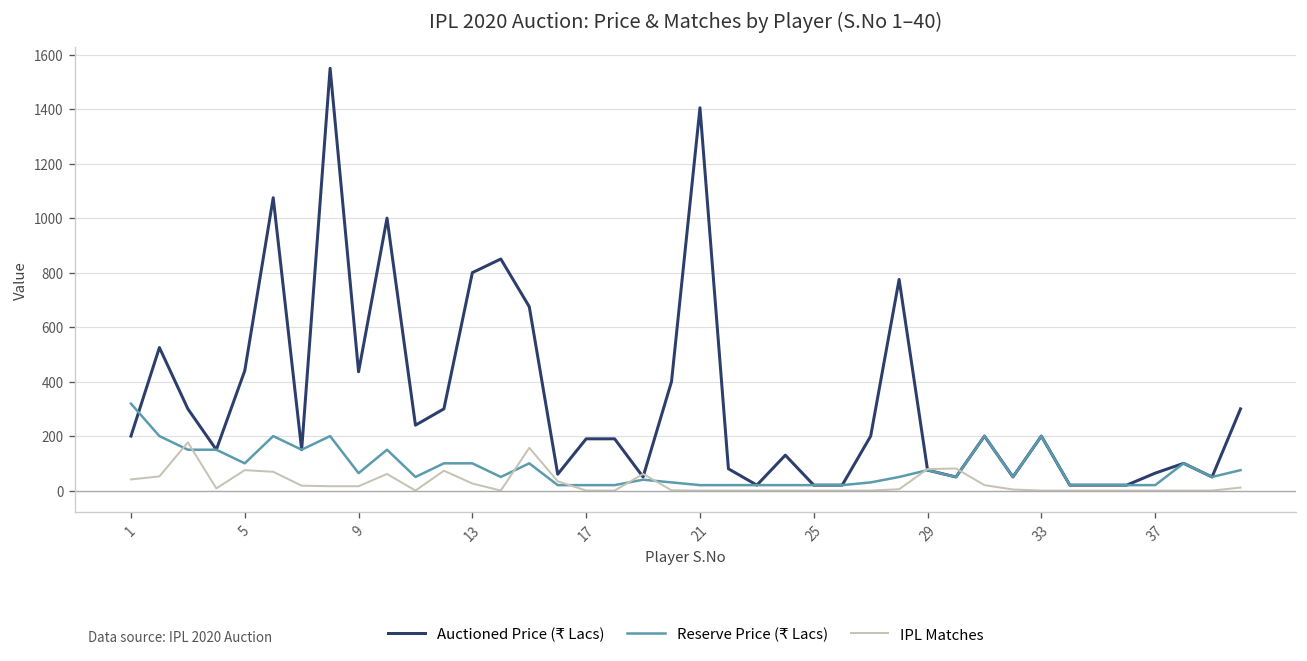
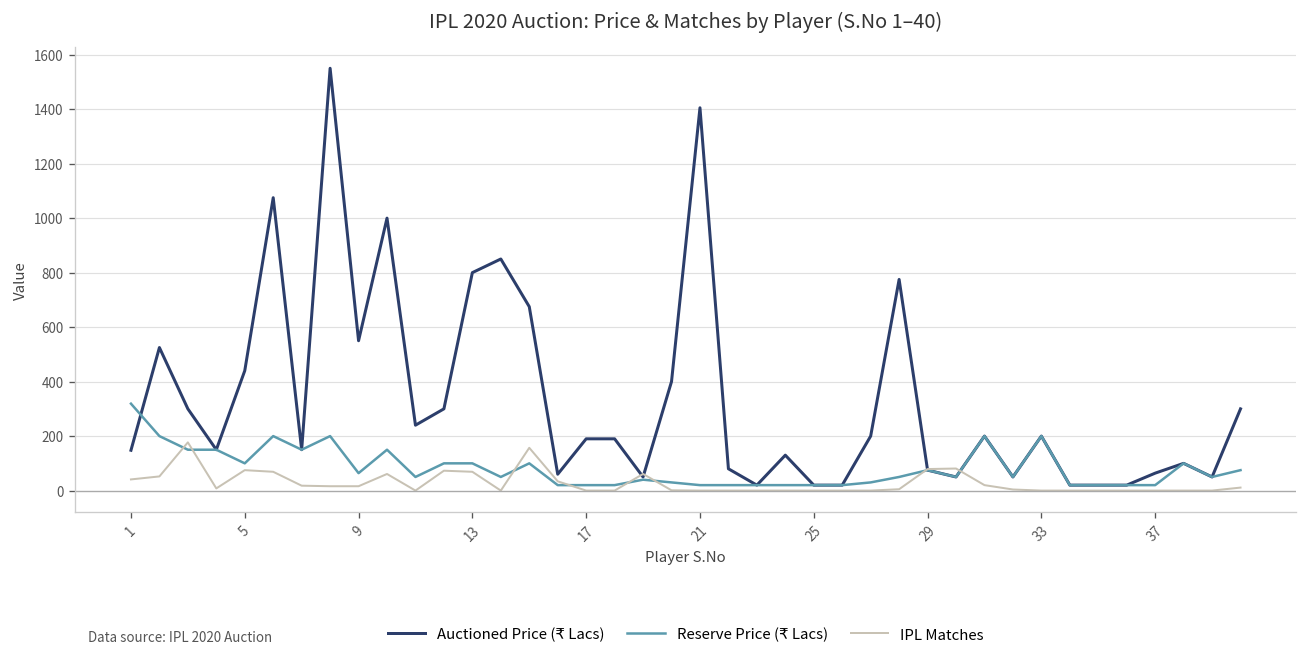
Auctioned Price (₹ Lacs), 1: 200 -> 150
Auctioned Price (₹ Lacs), 9: 440 -> 550
IPL Matches, 13: 30 -> 70
